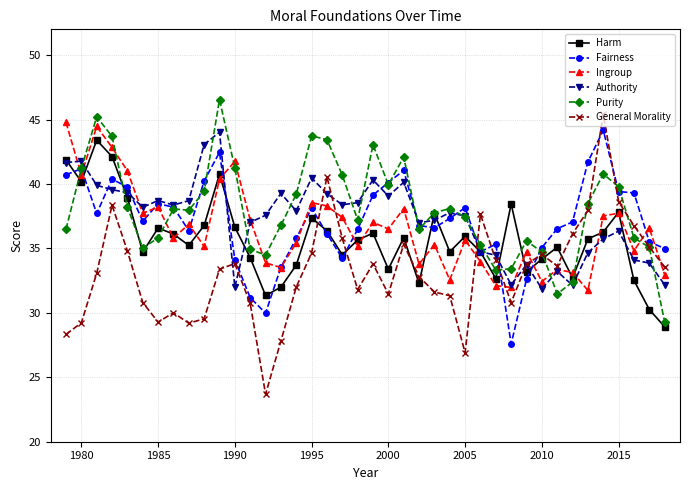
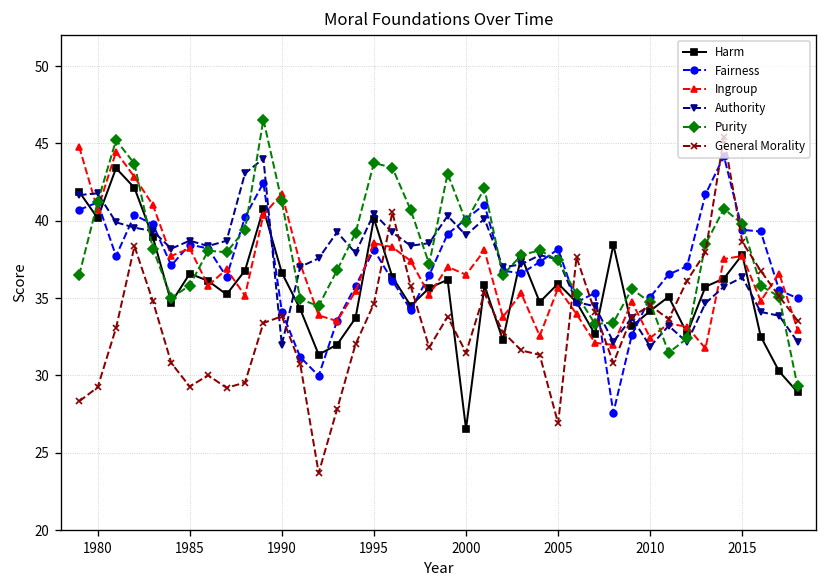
Harm, 1995: 37.4 -> 40.1
Harm, 2000: 33.4 -> 26.5
